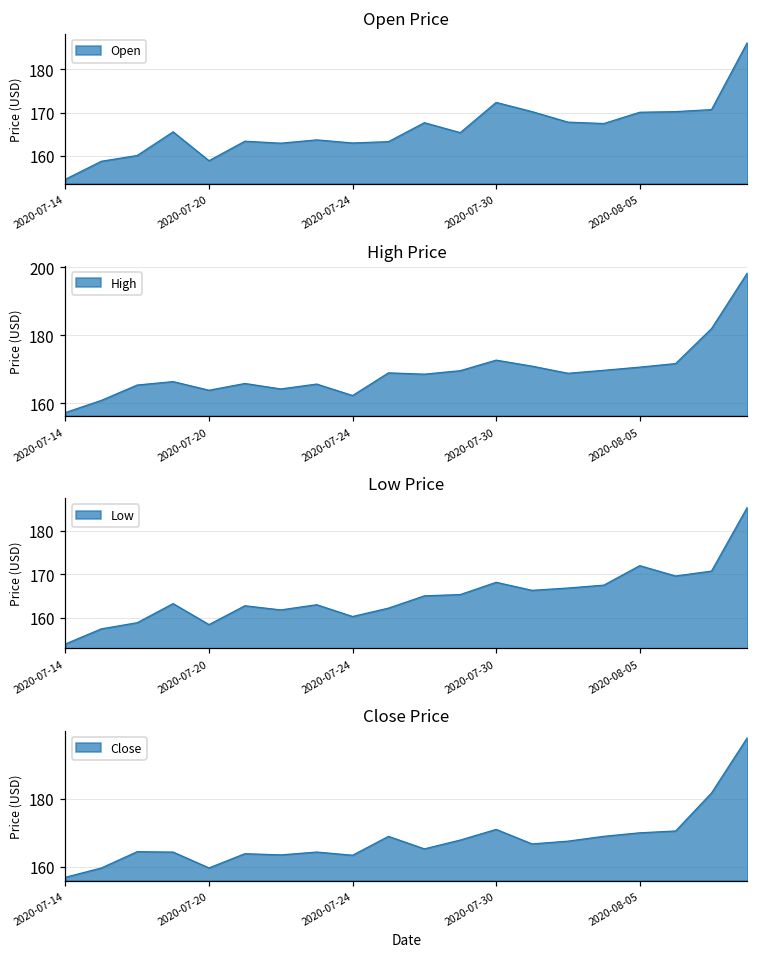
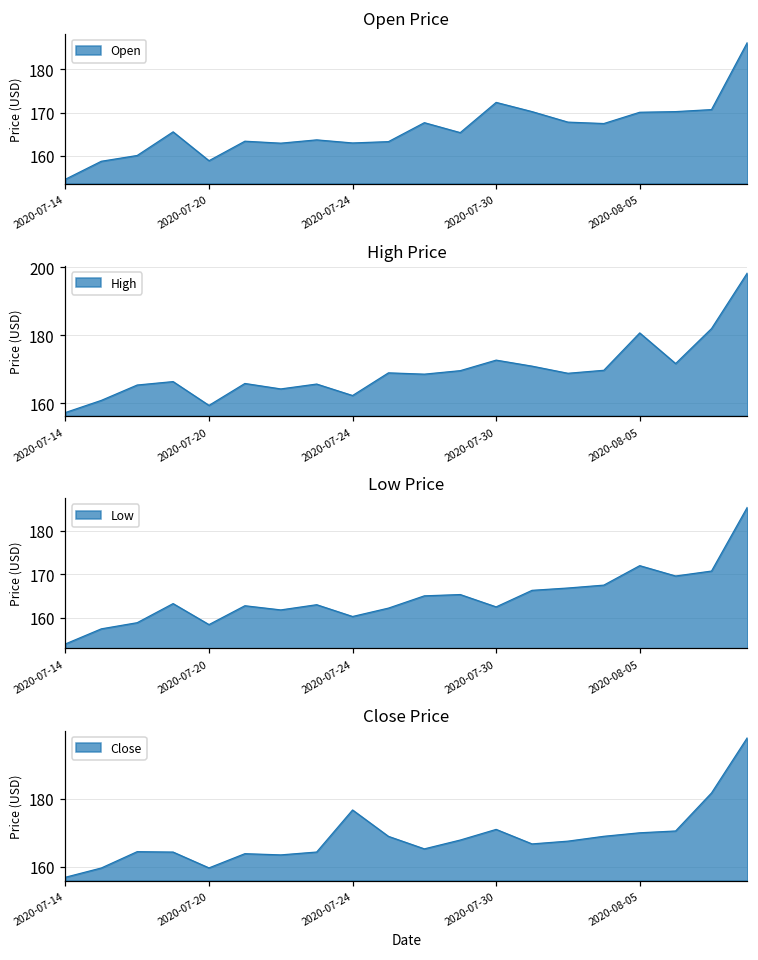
High Price, 2020-07-20: 164 -> 159
High Price, 2020-08-05: 171 -> 181
Low Price, 2020-07-30: 168 -> 162
Close Price, 2020-07-24: 163 -> 177
